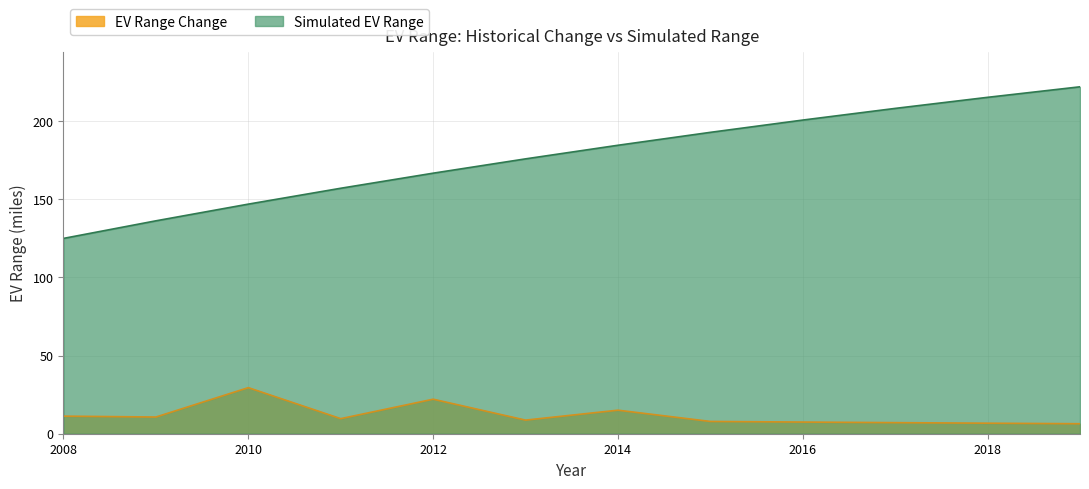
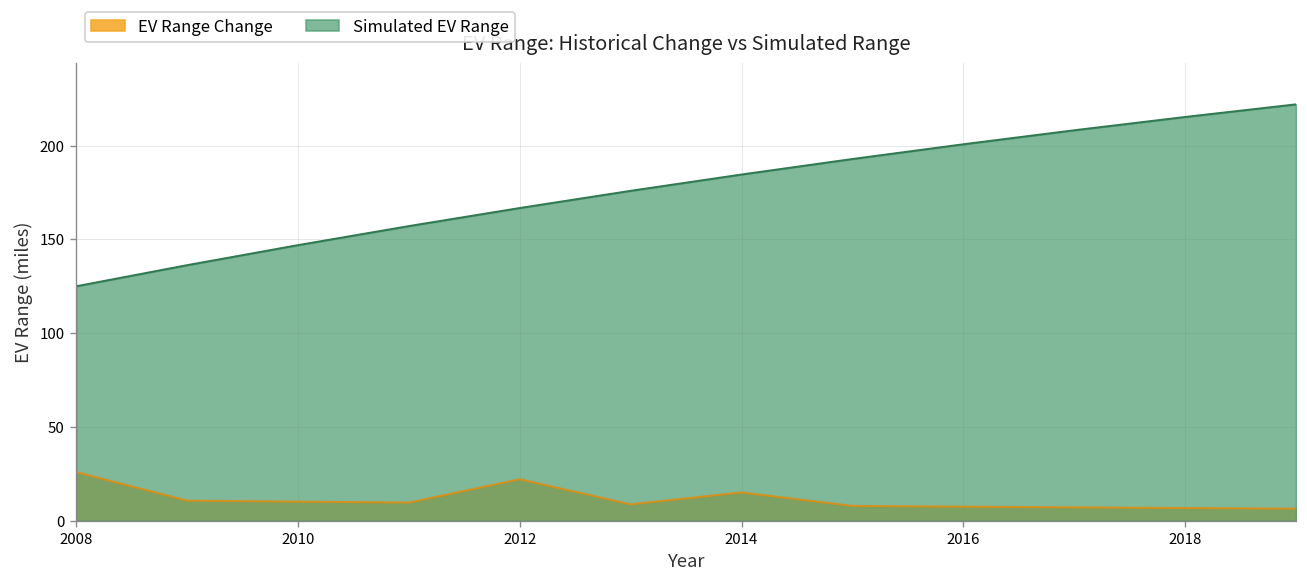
EV Range Change, 2008: 11 -> 26
EV Range Change, 2010: 29 -> 10
